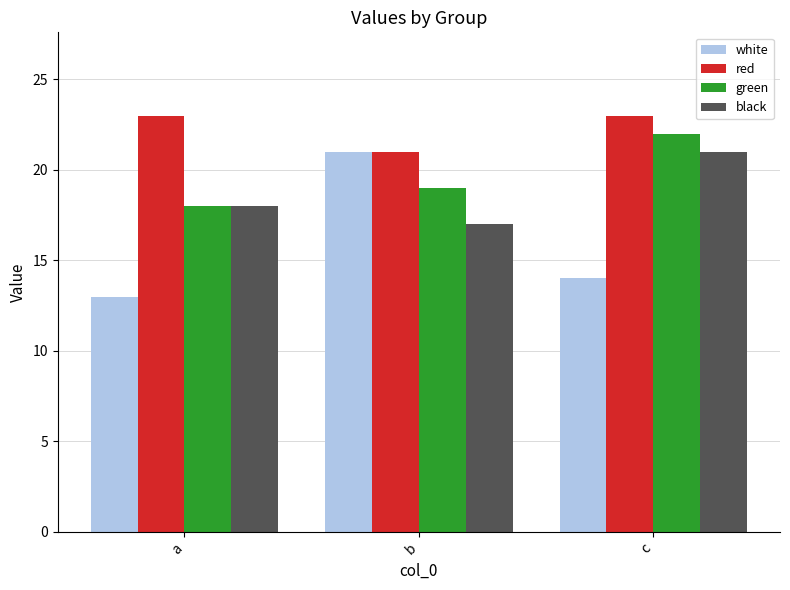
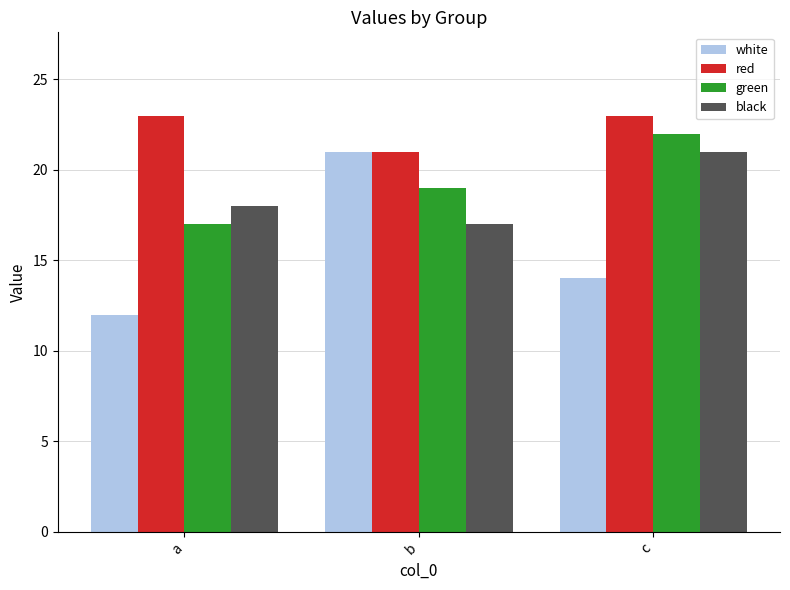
white, a: 13 -> 12
green, a: 18 -> 17
